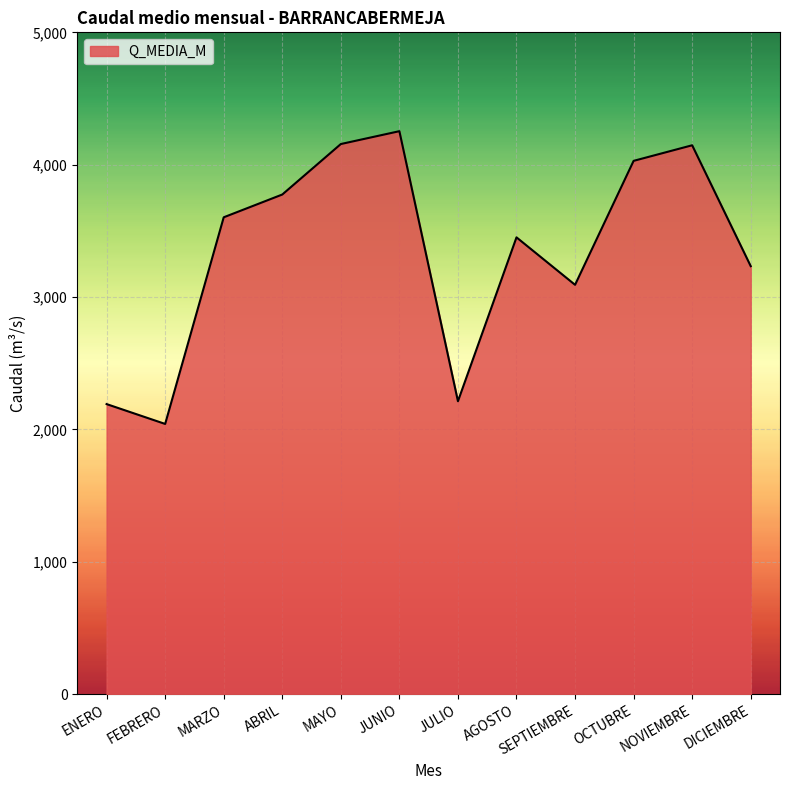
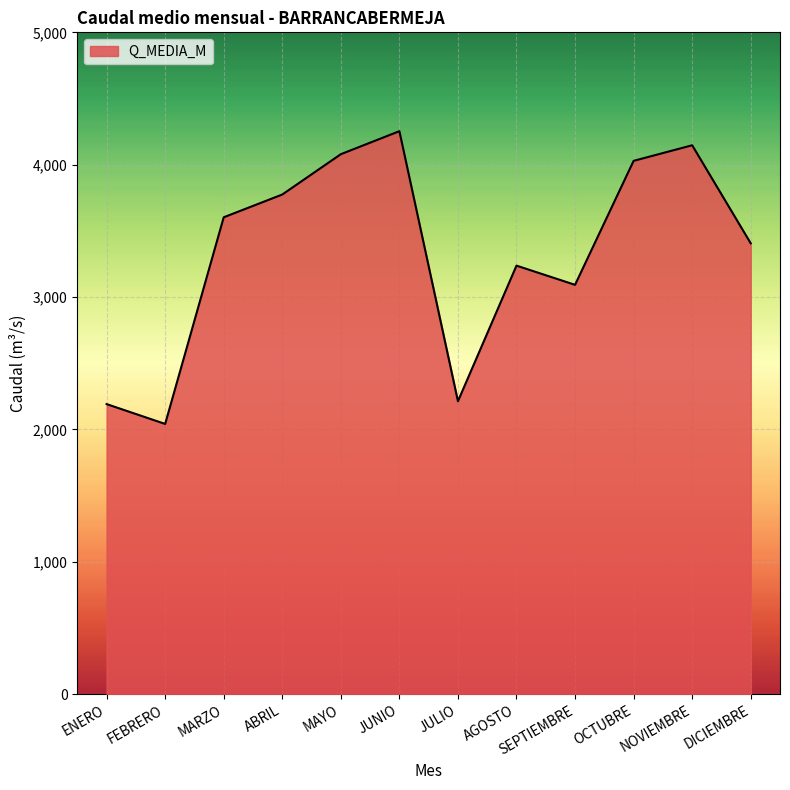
MAYO: 4,160 -> 4,080
AGOSTO: 3,450 -> 3,240
DICIEMBRE: 3,230 -> 3,410
